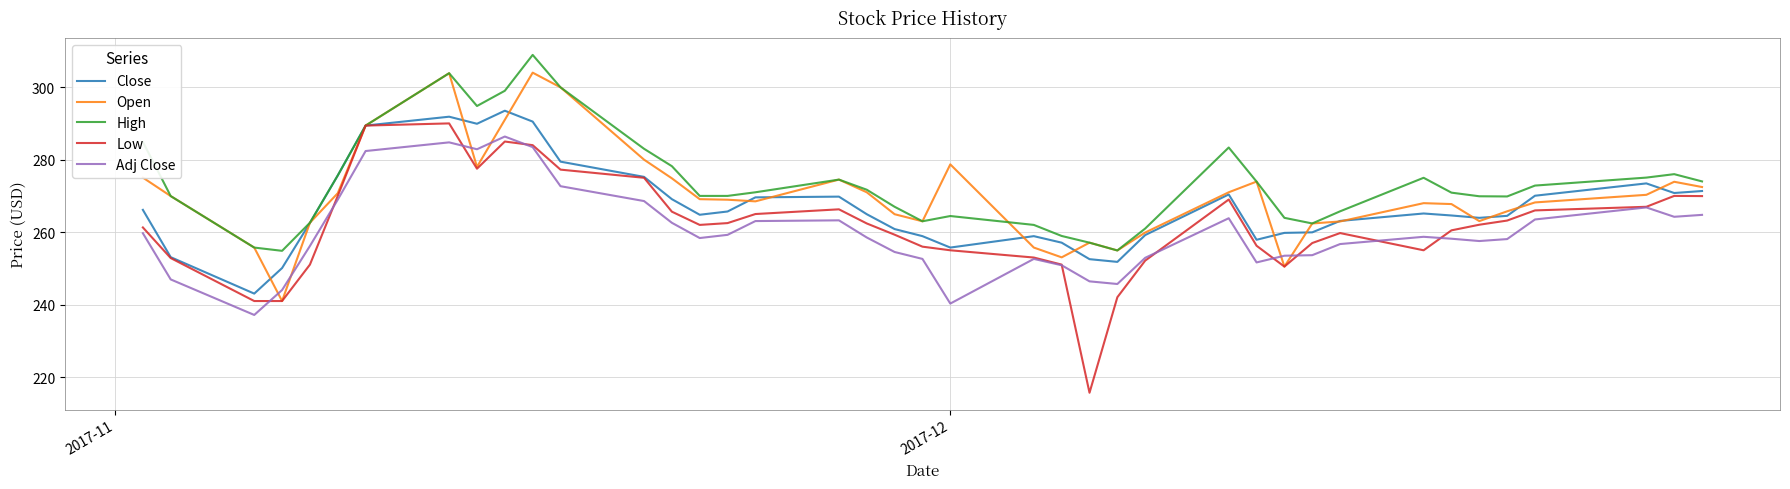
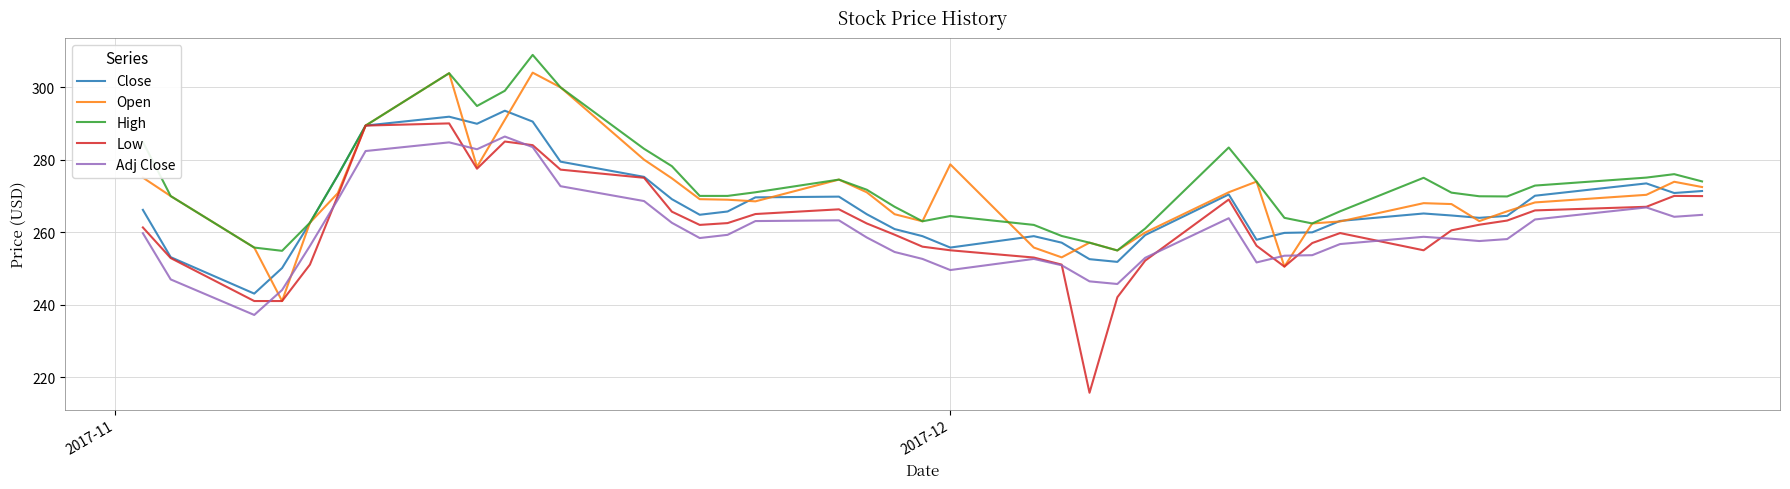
Adj Close, 2017-12: 240 -> 250
